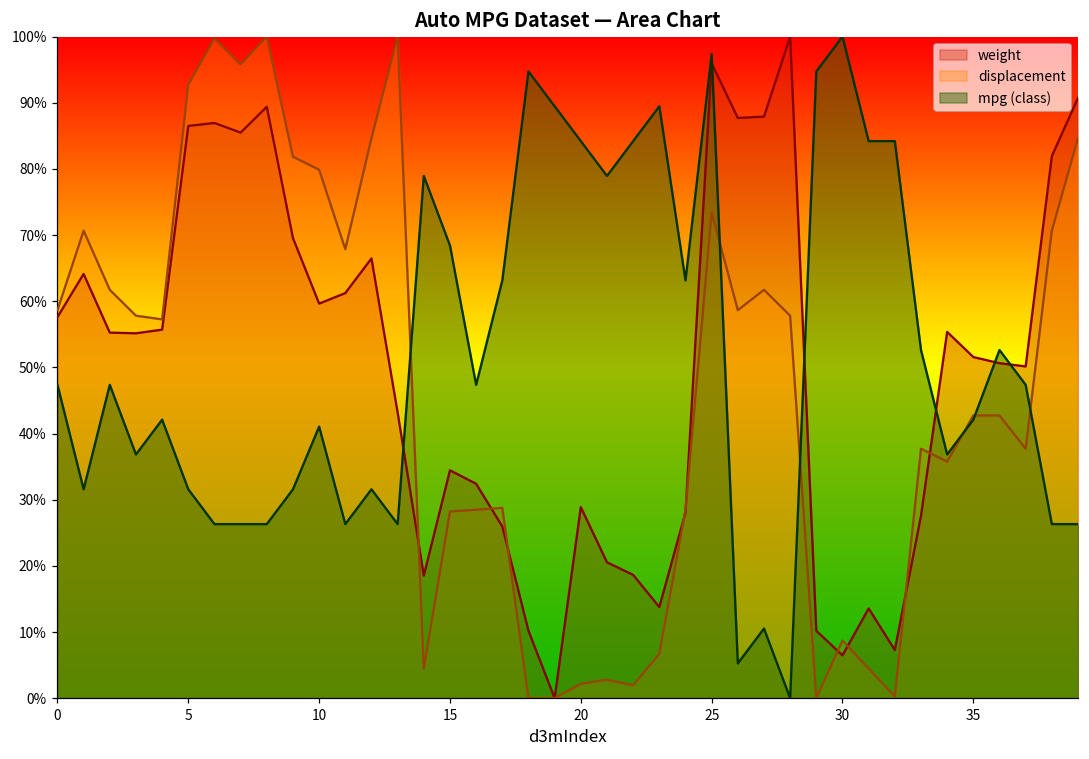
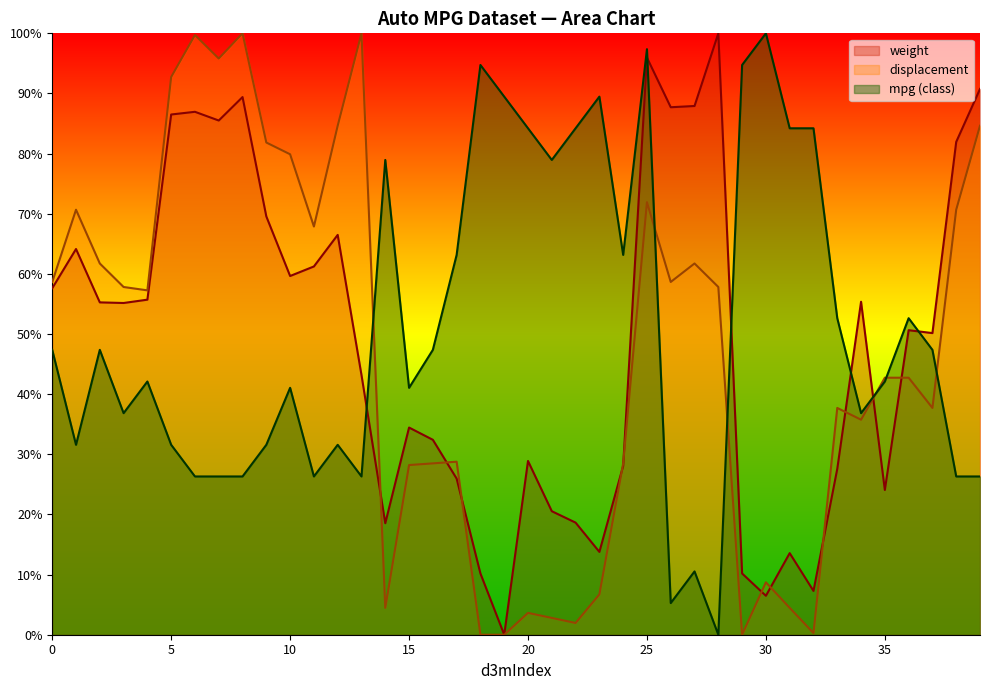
mpg (class), 15: 68% -> 41%
displacement, 20: 2% -> 4%
displacement, 25: 73% -> 72%
weight, 35: 52% -> 24%
